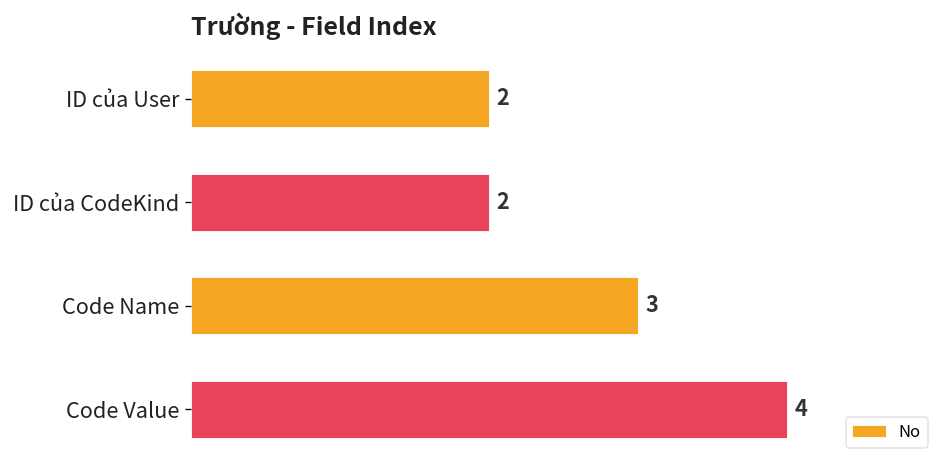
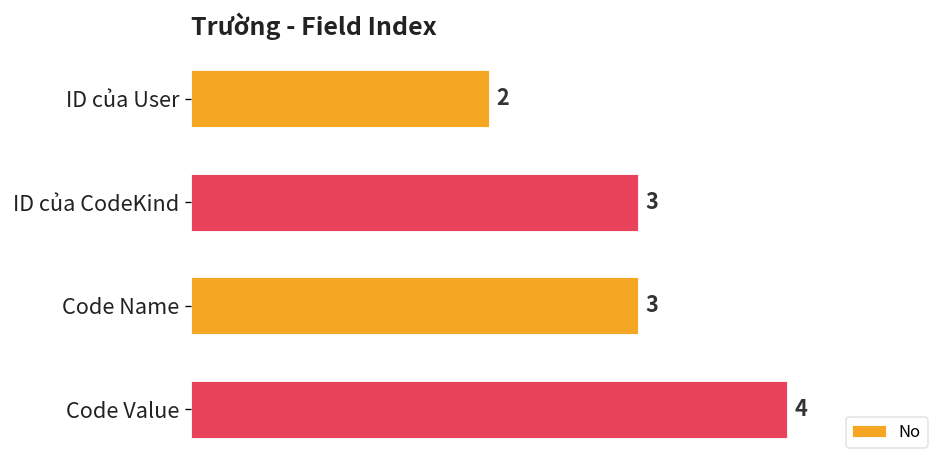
ID của CodeKind: 2 -> 3
